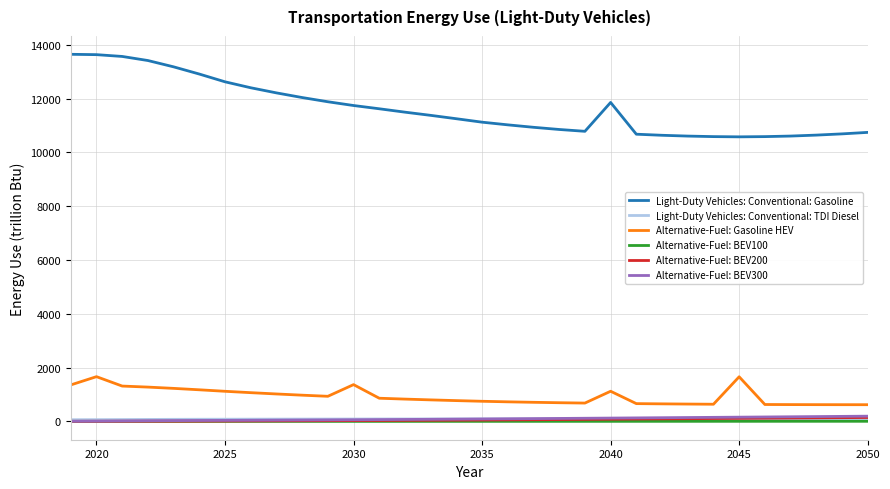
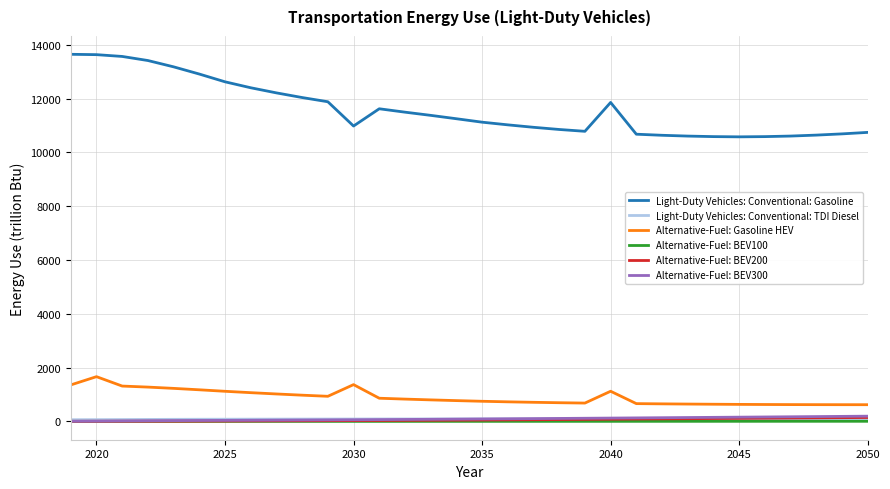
Light-Duty Vehicles: Conventional: Gasoline, 2030: 11700 -> 11000
Alternative-Fuel: Gasoline HEV, 2045: 1700 -> 600
